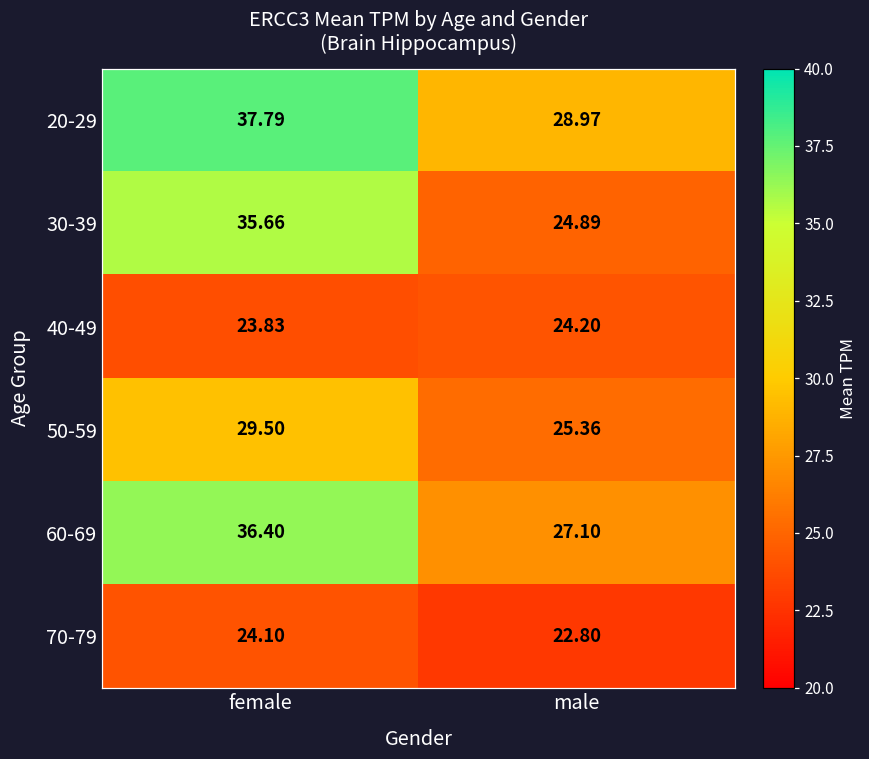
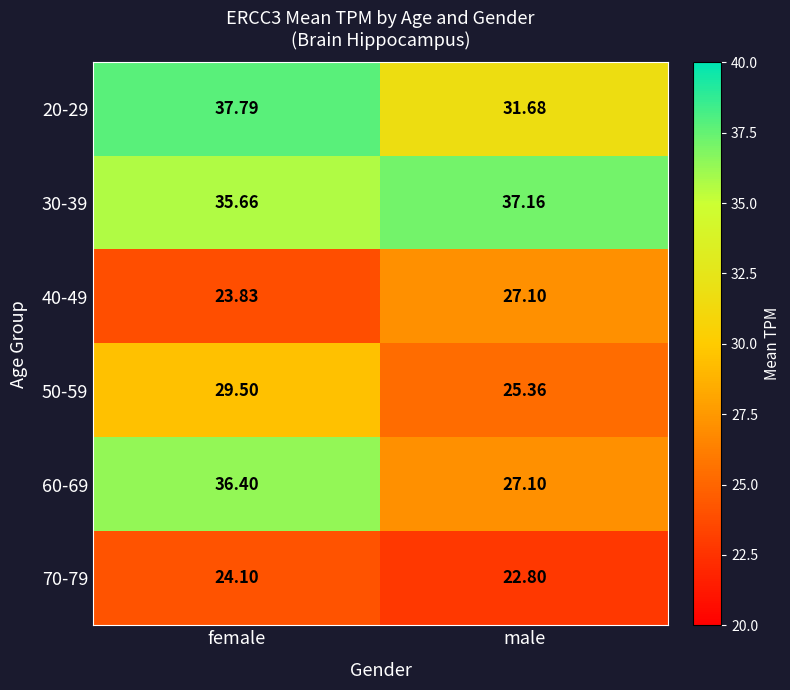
20-29, male: 28.97 -> 31.68
30-39, male: 24.89 -> 37.16
40-49, male: 24.20 -> 27.10
